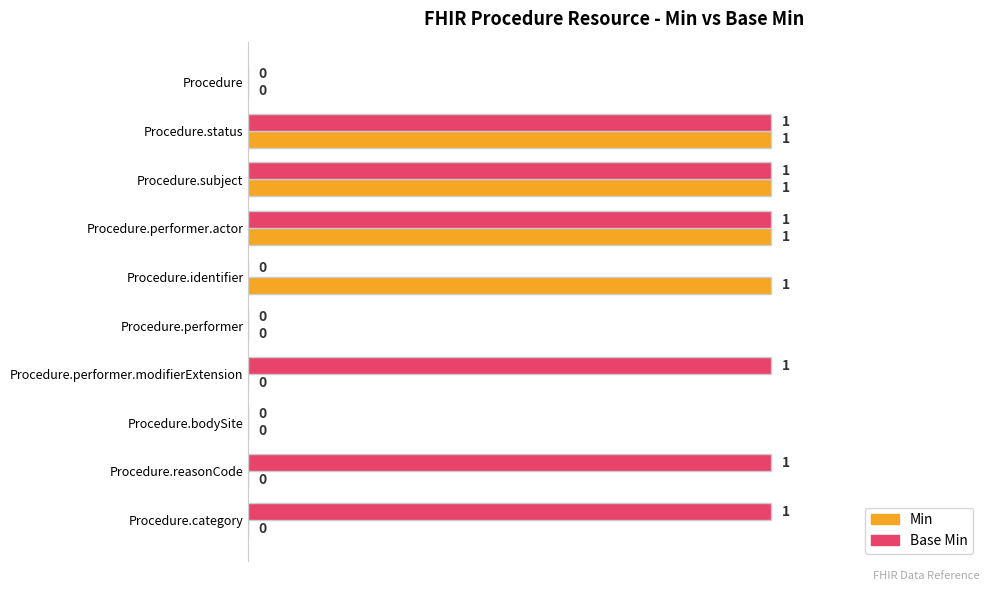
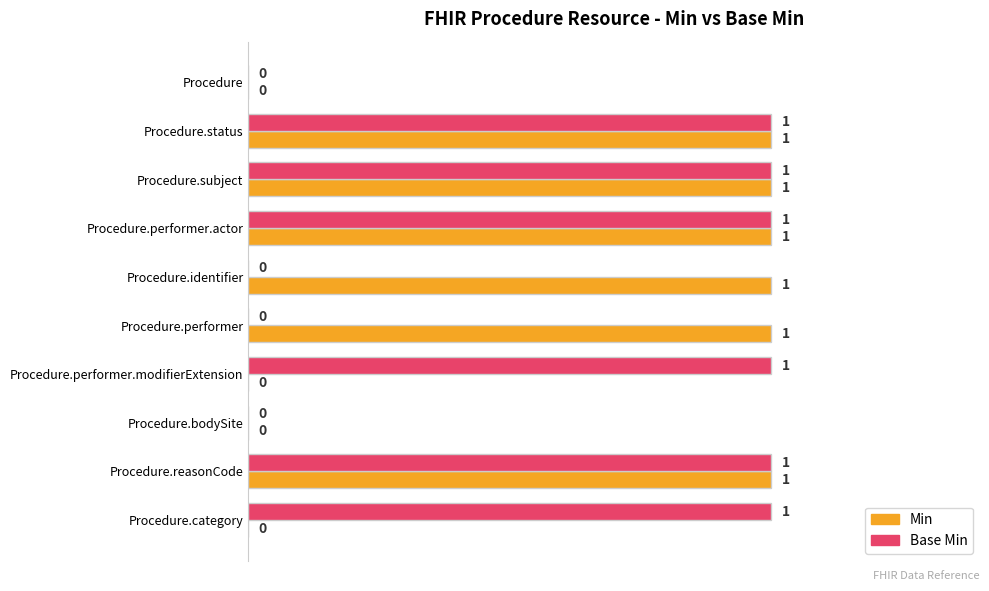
Min, Procedure.performer: 0 -> 1
Min, Procedure.reasonCode: 0 -> 1
